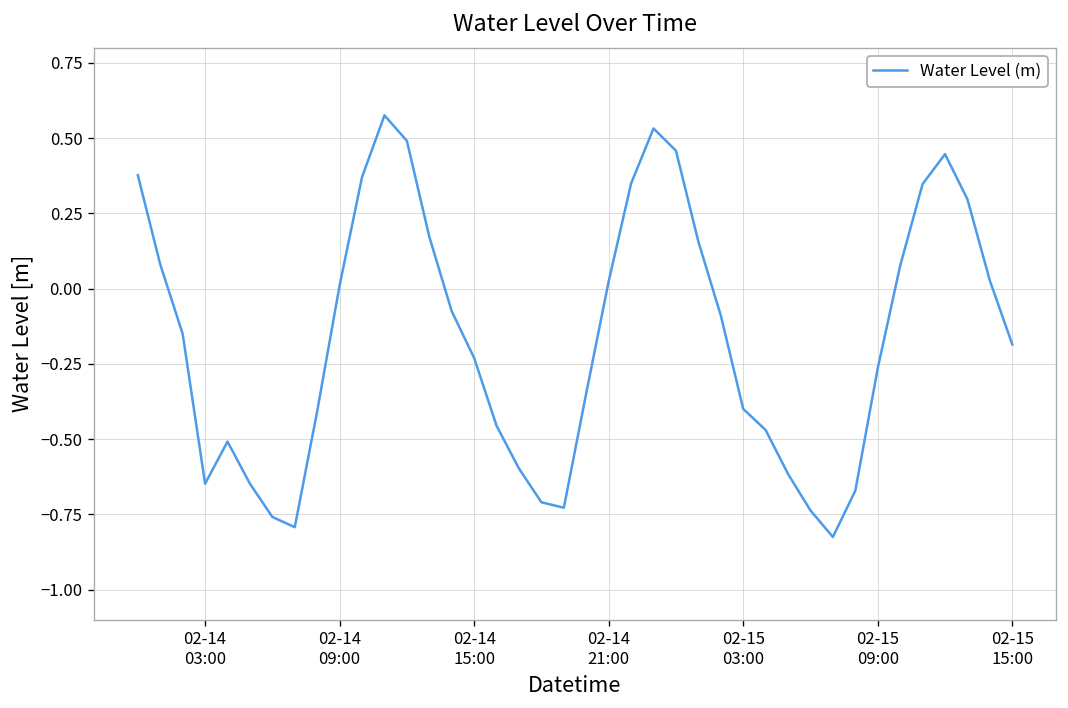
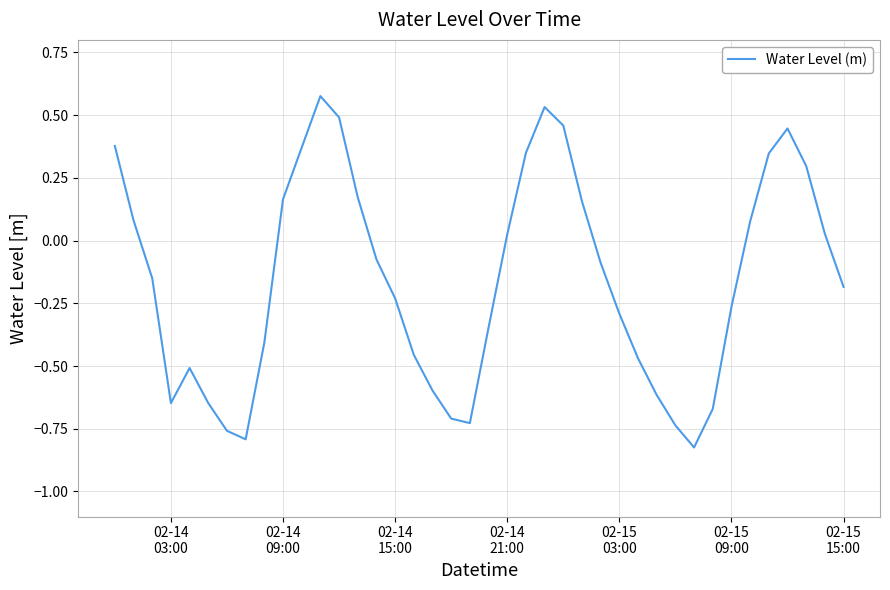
02-14 09:00: 0.01 -> 0.16
02-15 03:00: -0.40 -> -0.29
